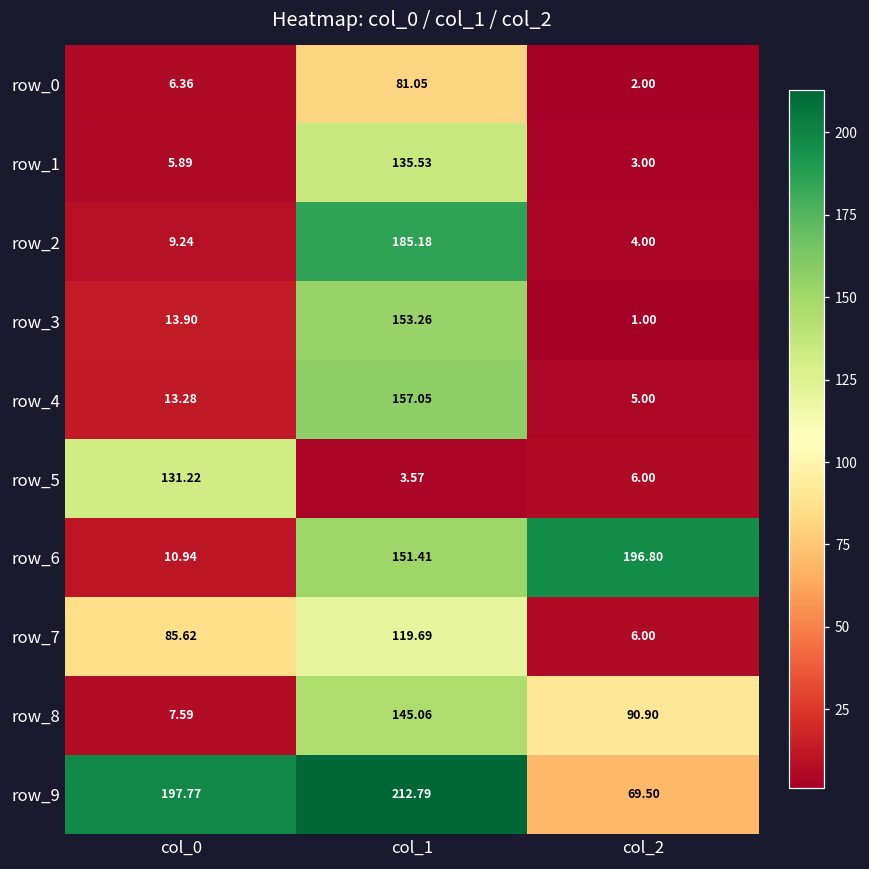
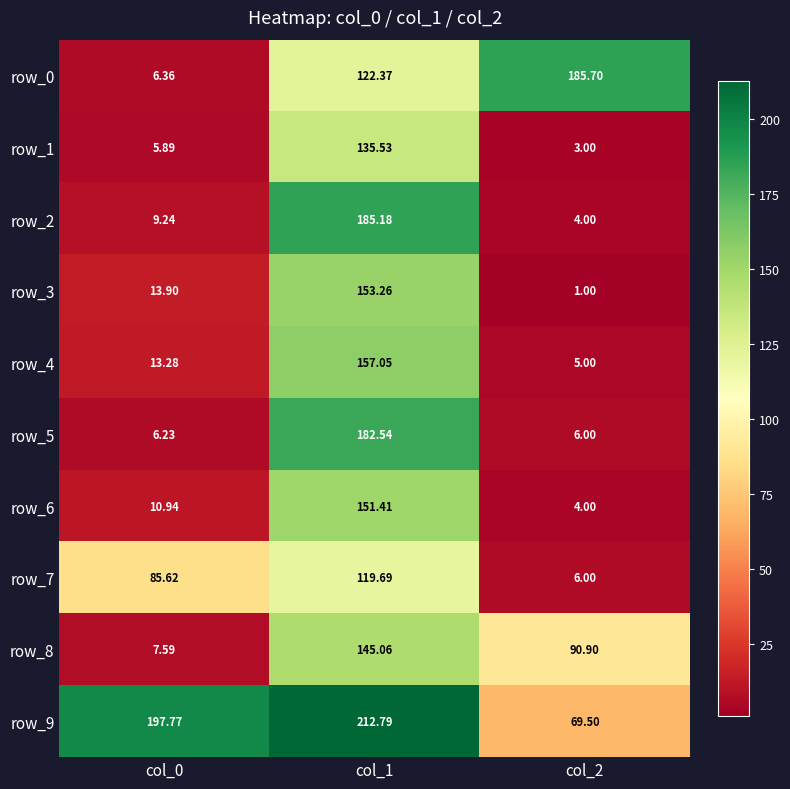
row_0, col_1: 81.05 -> 122.37
row_0, col_2: 2.00 -> 185.70
row_5, col_0: 131.22 -> 6.23
row_5, col_1: 3.57 -> 182.54
row_6, col_2: 196.80 -> 4.00
